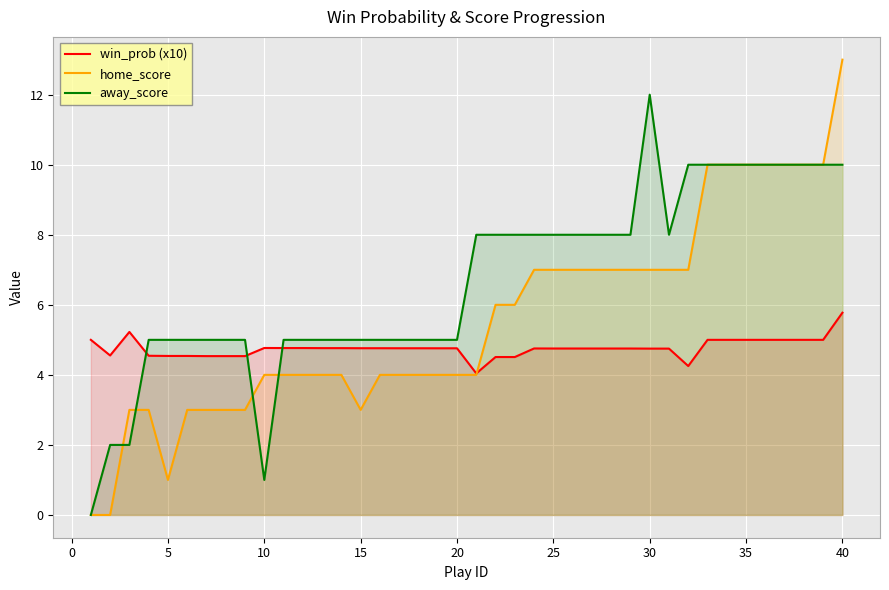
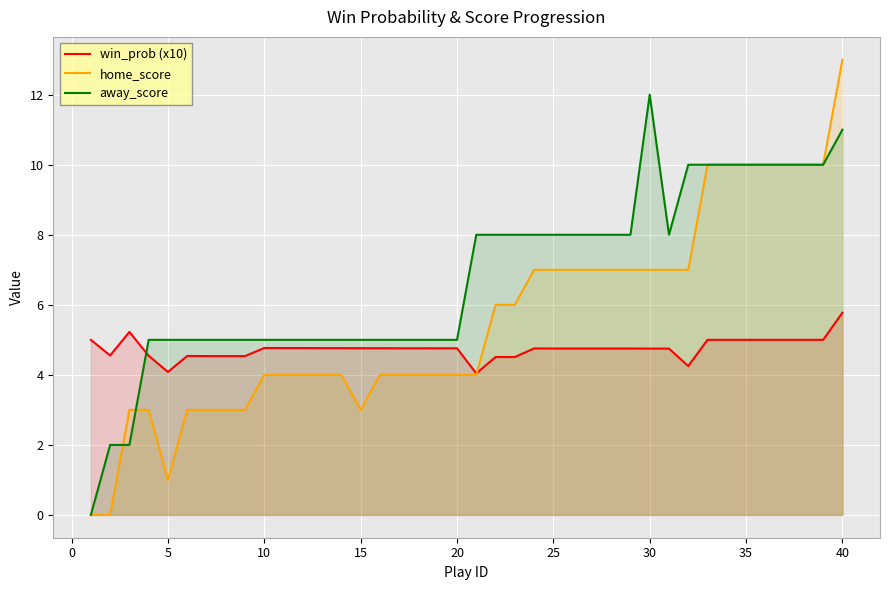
win_prob (x10), 5: 4.5 -> 4.1
away_score, 10: 1 -> 5
away_score, 40: 10 -> 11
